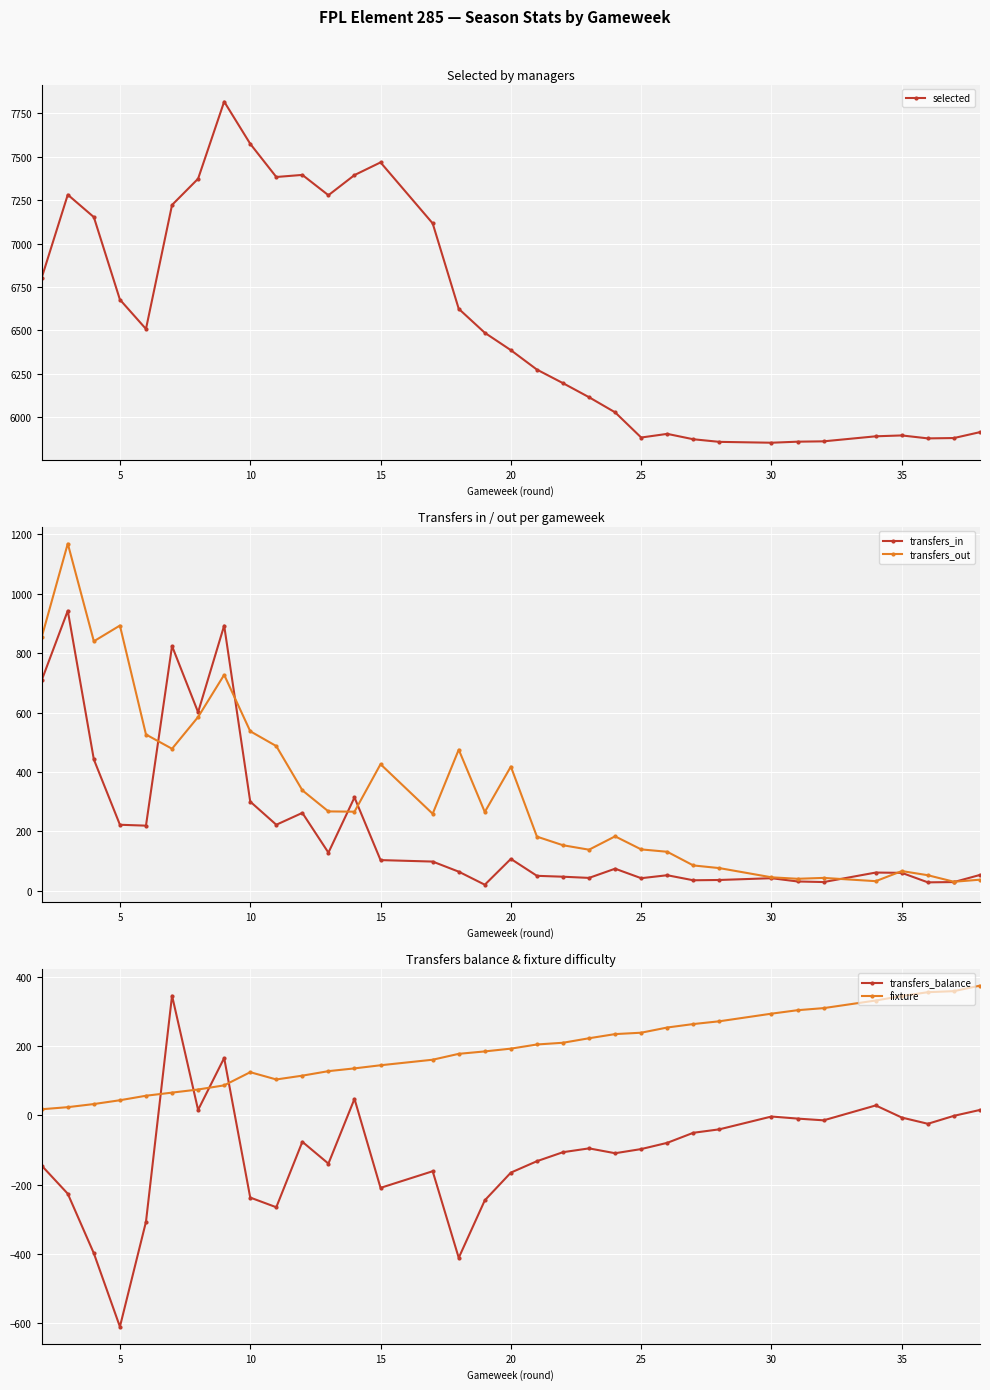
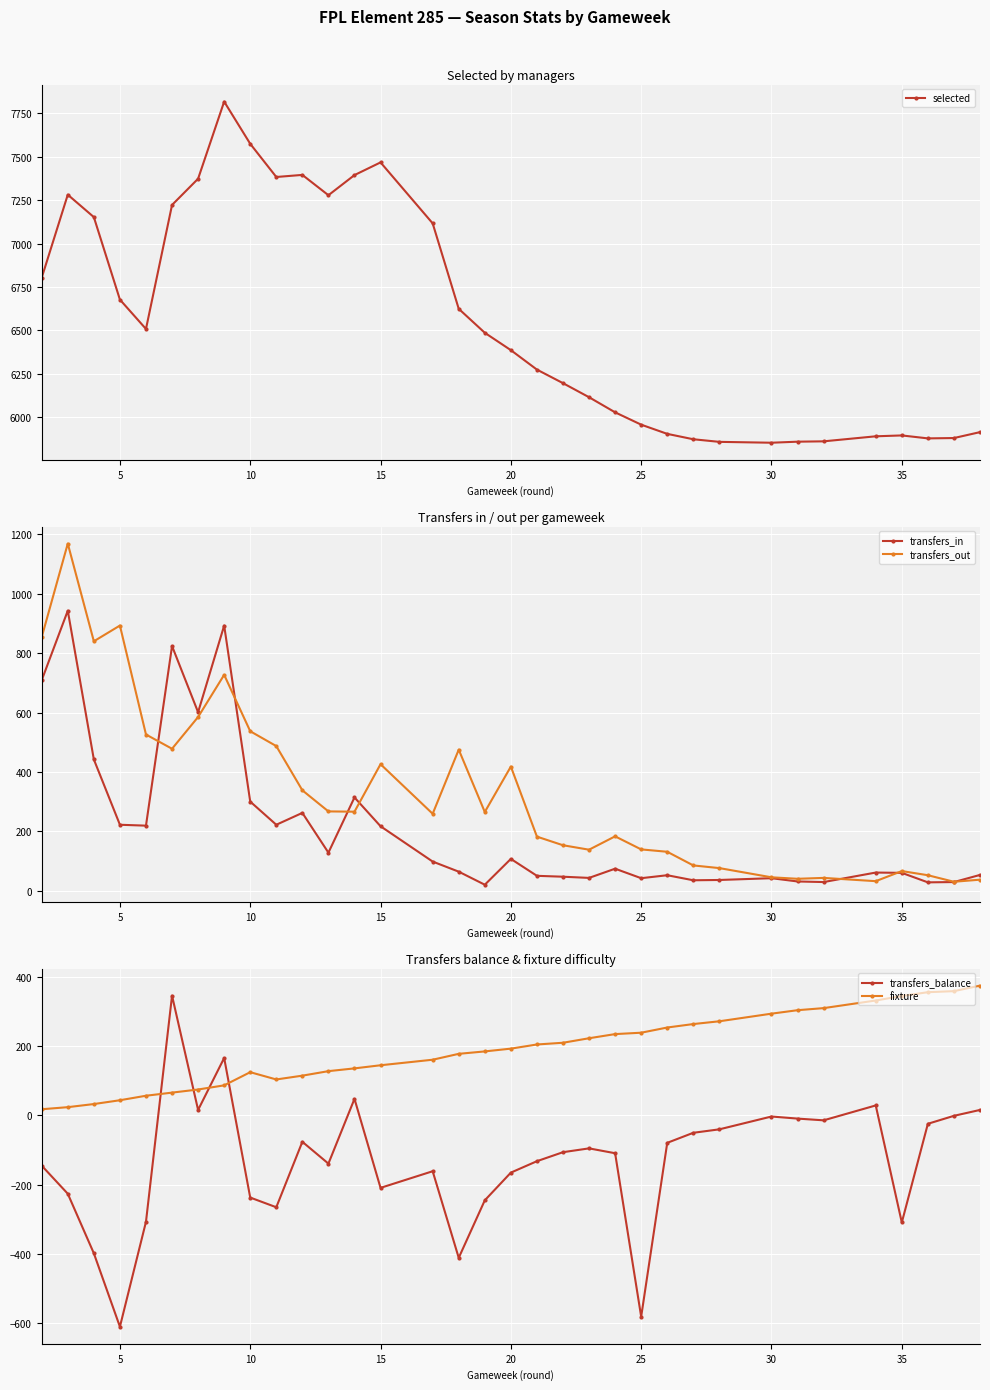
Selected by managers, 25: 5880 -> 5960
Transfers in / out per gameweek, transfers_in, 15: 100 -> 220
Transfers balance & fixture difficulty, transfers_balance, 25: -100 -> -580
Transfers balance & fixture difficulty, transfers_balance, 35: -10 -> -310
